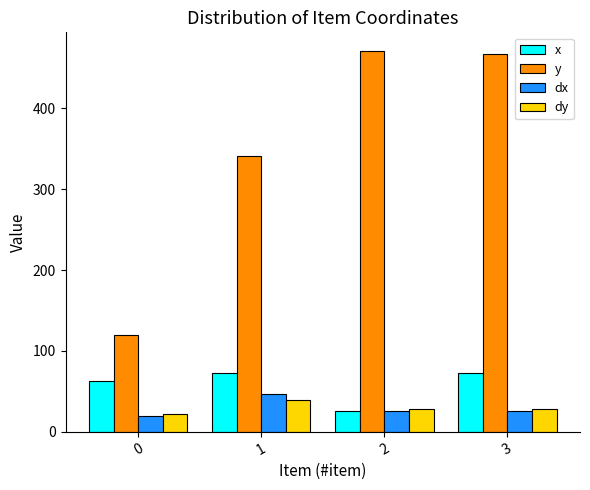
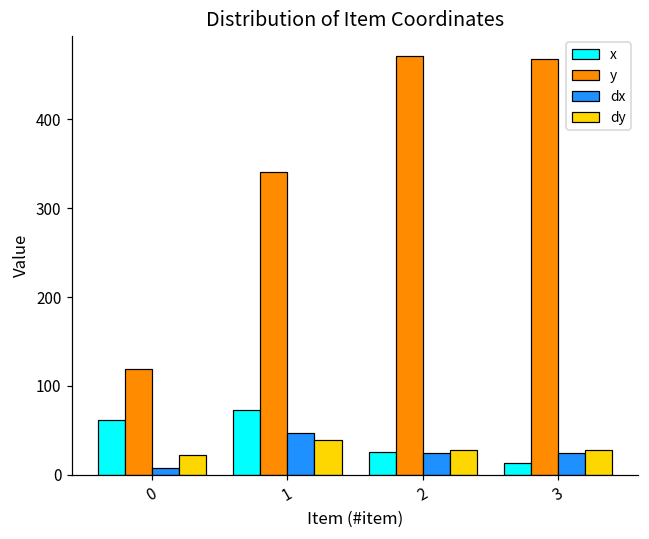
dx, 0: 20 -> 10
x, 3: 70 -> 10
